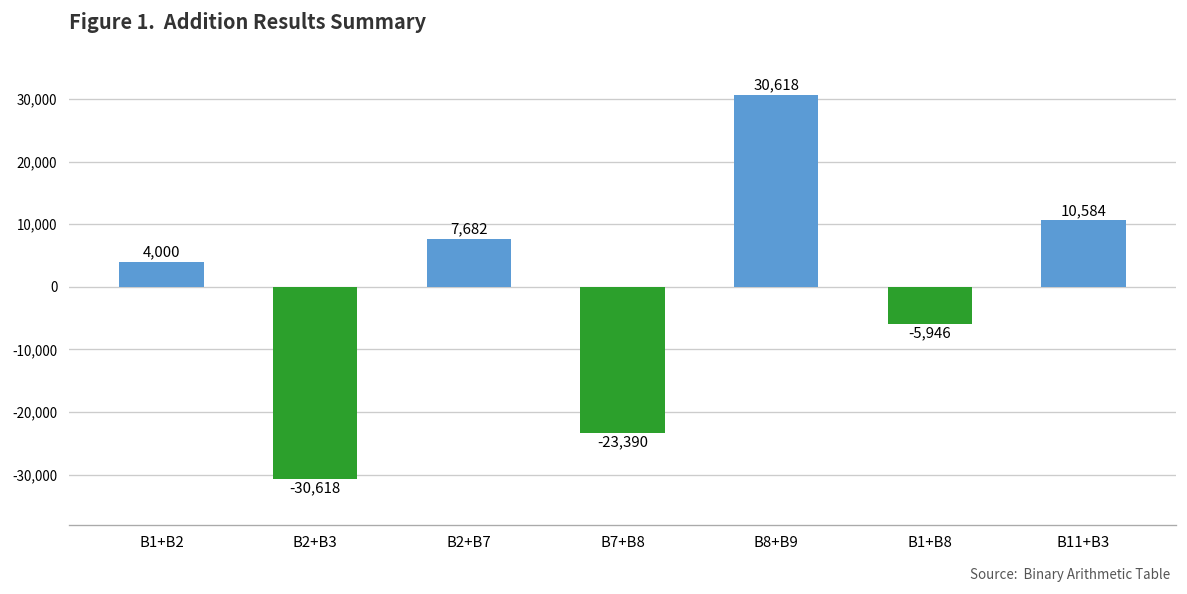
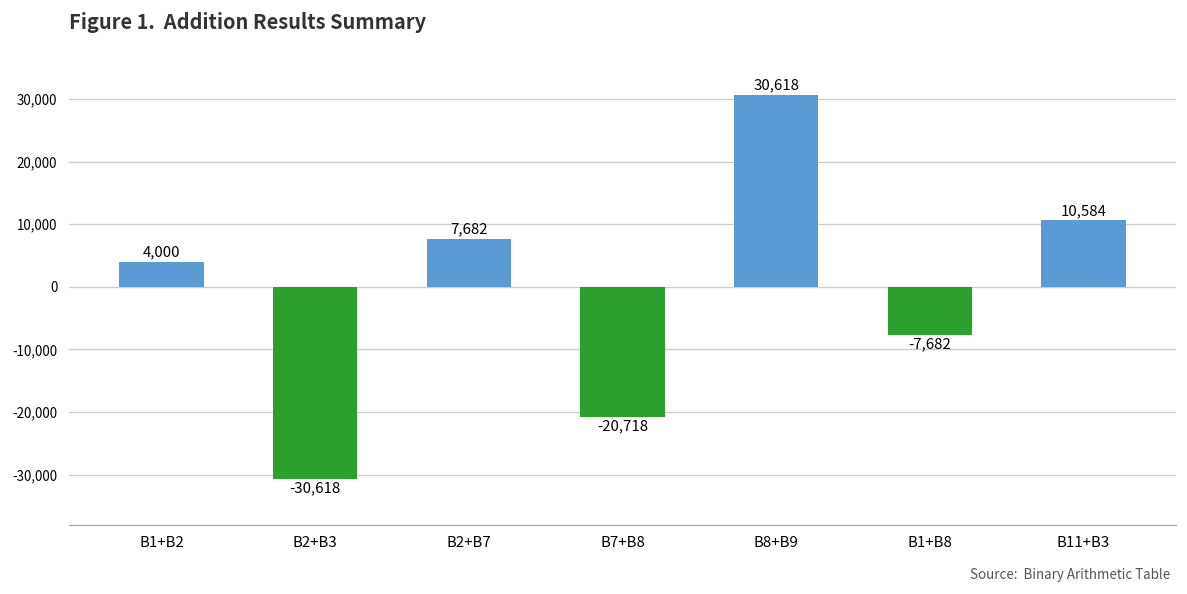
B7+B8: -23,390 -> -20,718
B1+B8: -5,946 -> -7,682
